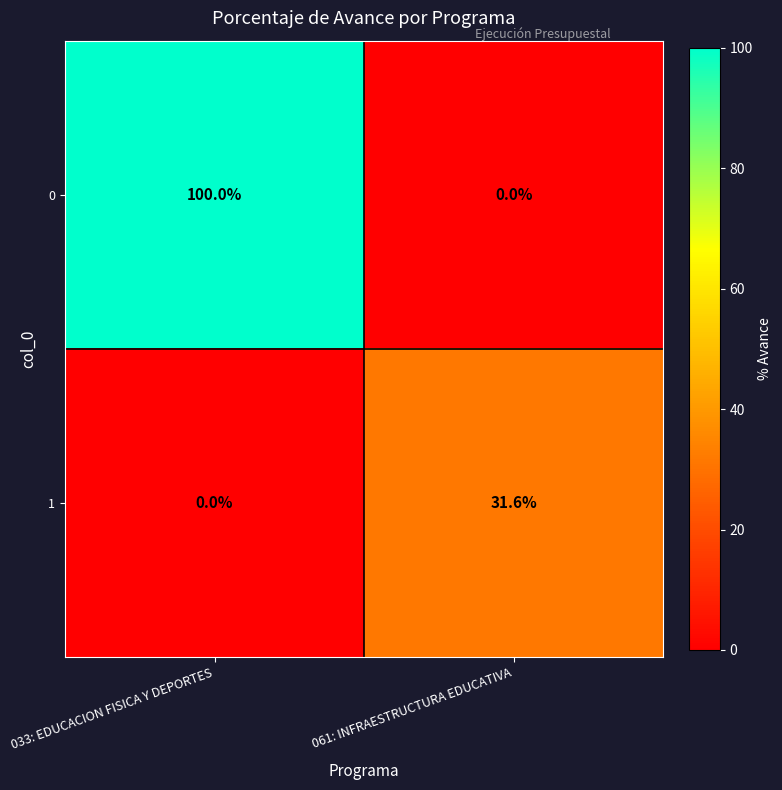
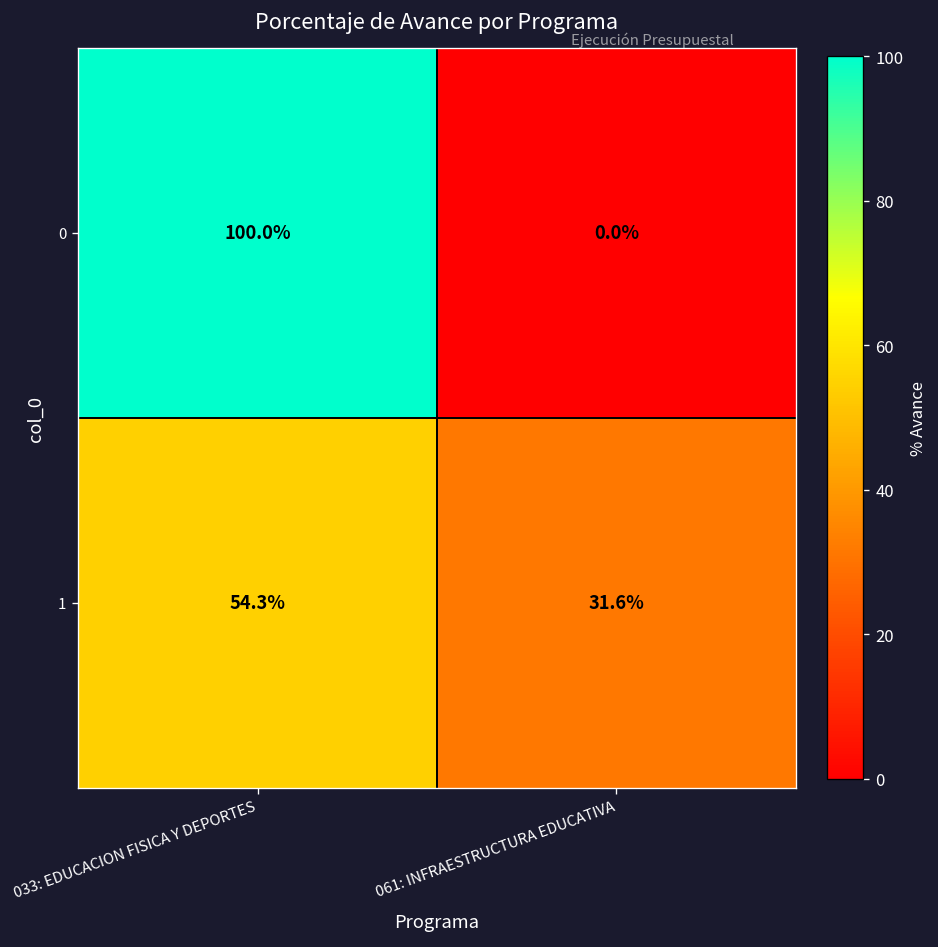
1, 033: EDUCACION FISICA Y DEPORTES: 0.0% -> 54.3%
